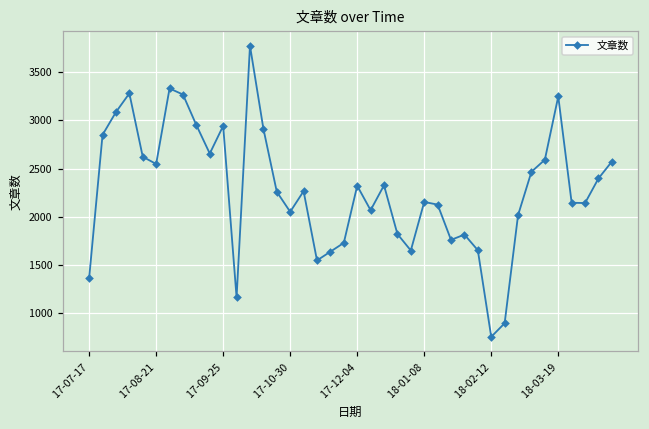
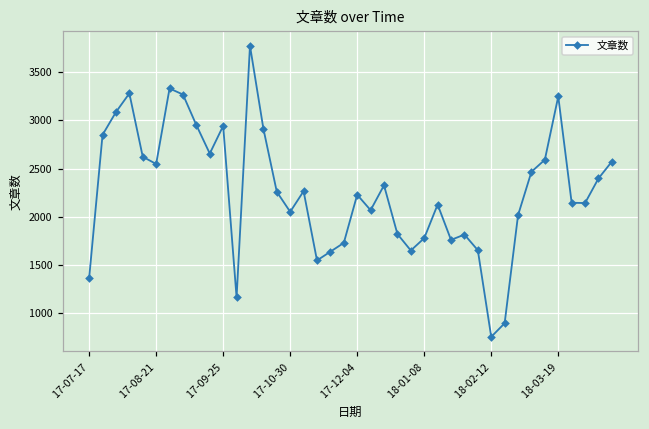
17-12-04: 2300 -> 2200
18-01-08: 2200 -> 1800
